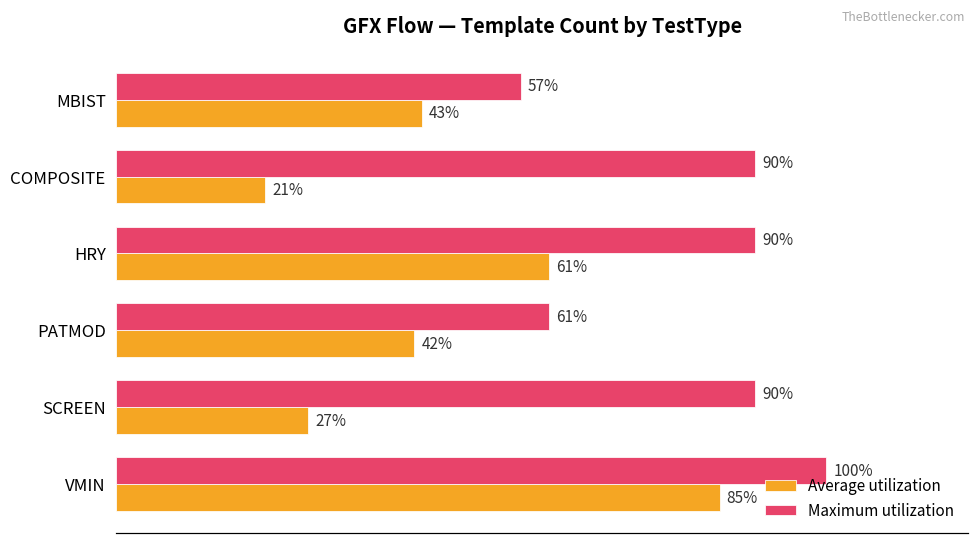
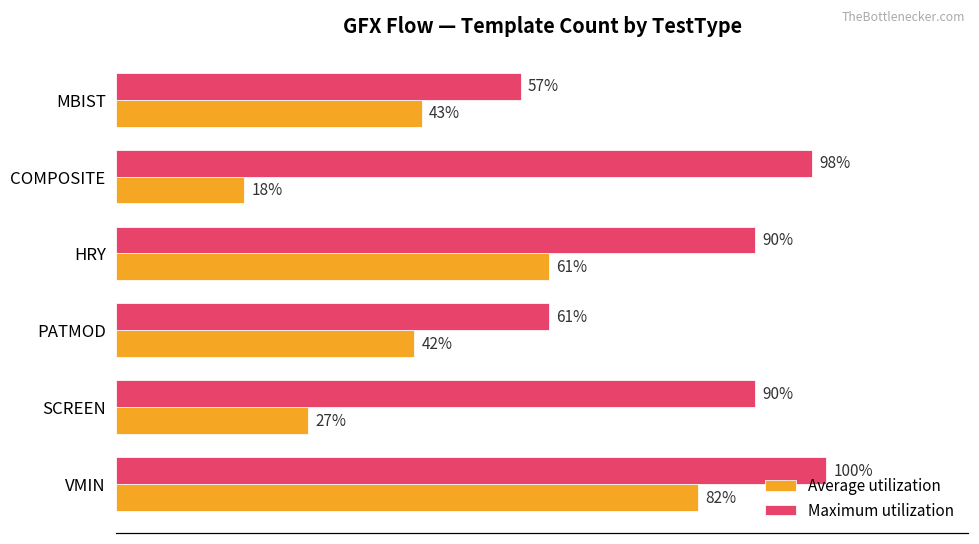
Maximum utilization, COMPOSITE: 90% -> 98%
Average utilization, COMPOSITE: 21% -> 18%
Average utilization, VMIN: 85% -> 82%
